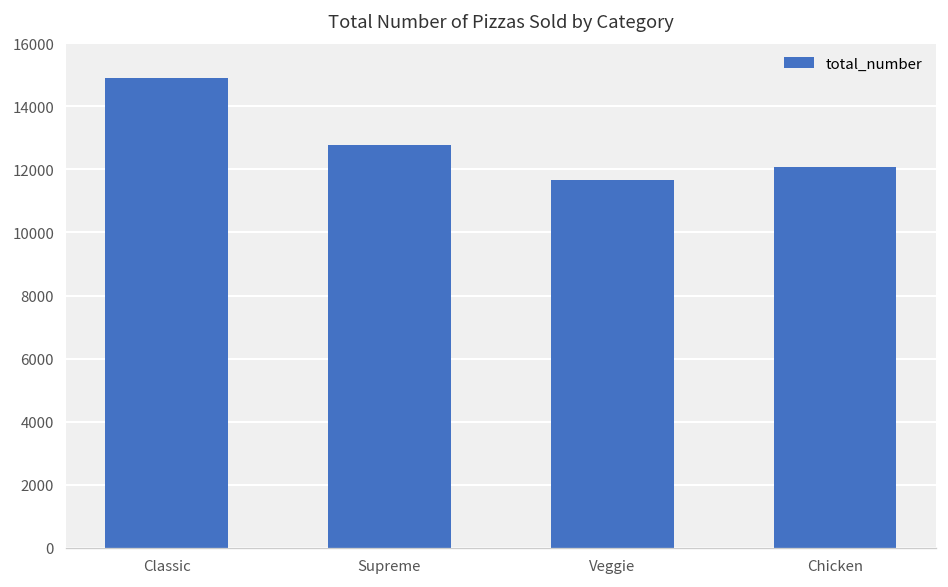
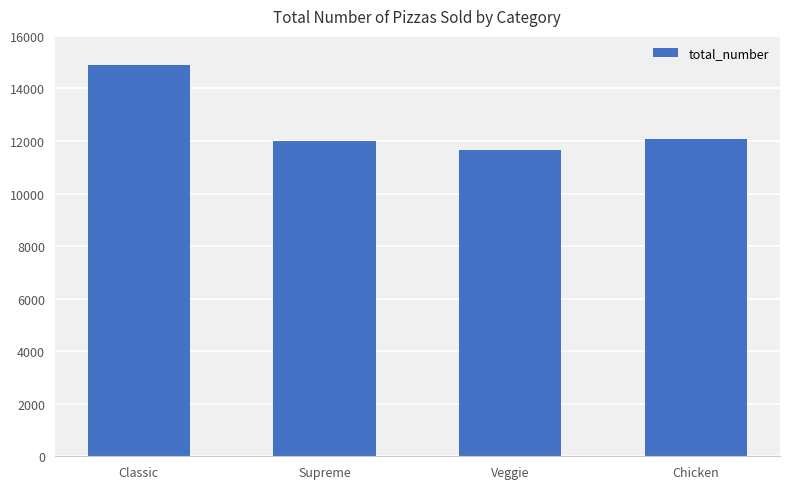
Supreme: 12800 -> 12000
